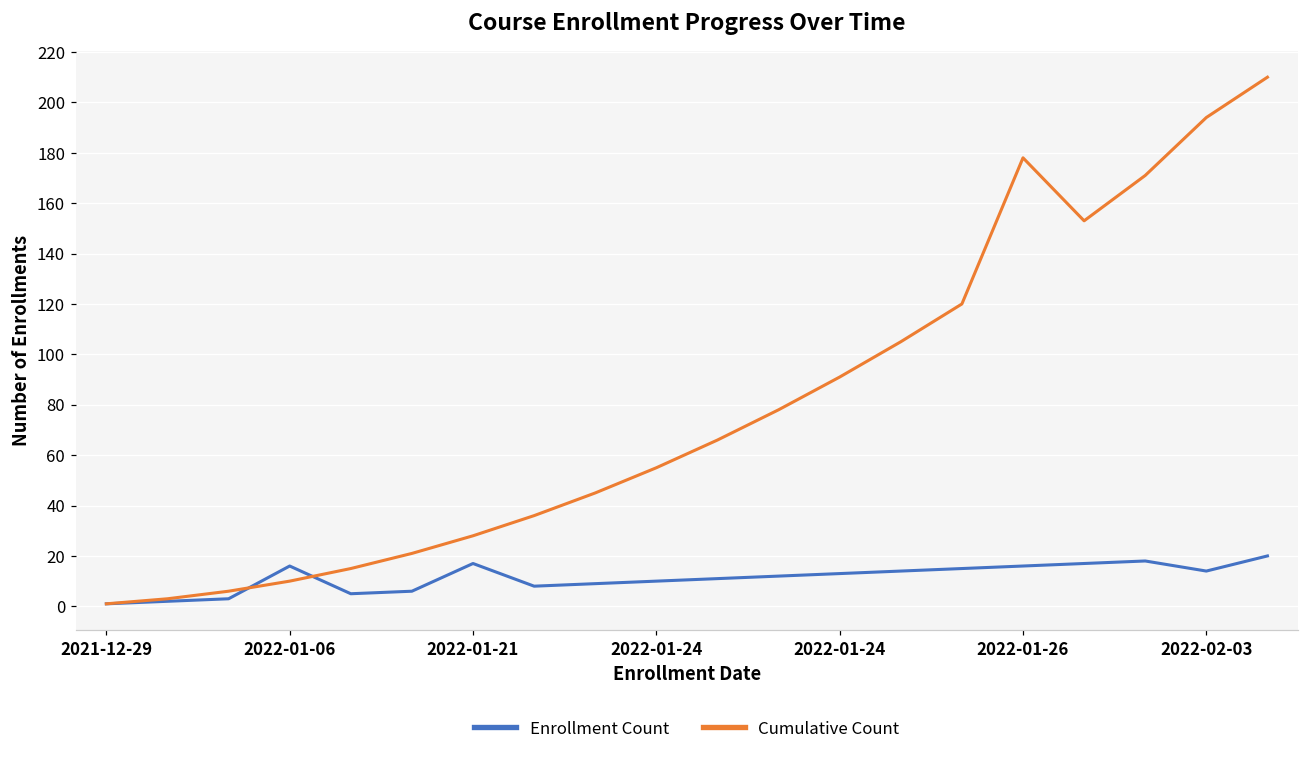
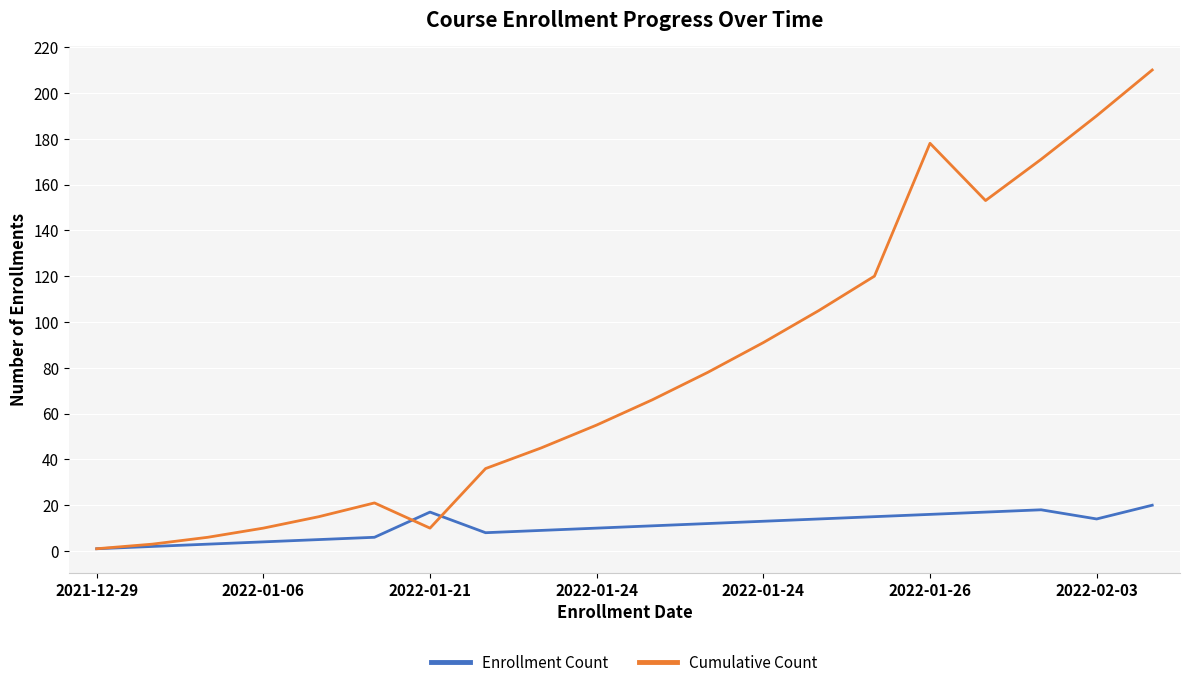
Enrollment Count, 2022-01-06: 16 -> 4
Cumulative Count, 2022-01-21: 28 -> 10
Cumulative Count, 2022-02-03: 194 -> 190
